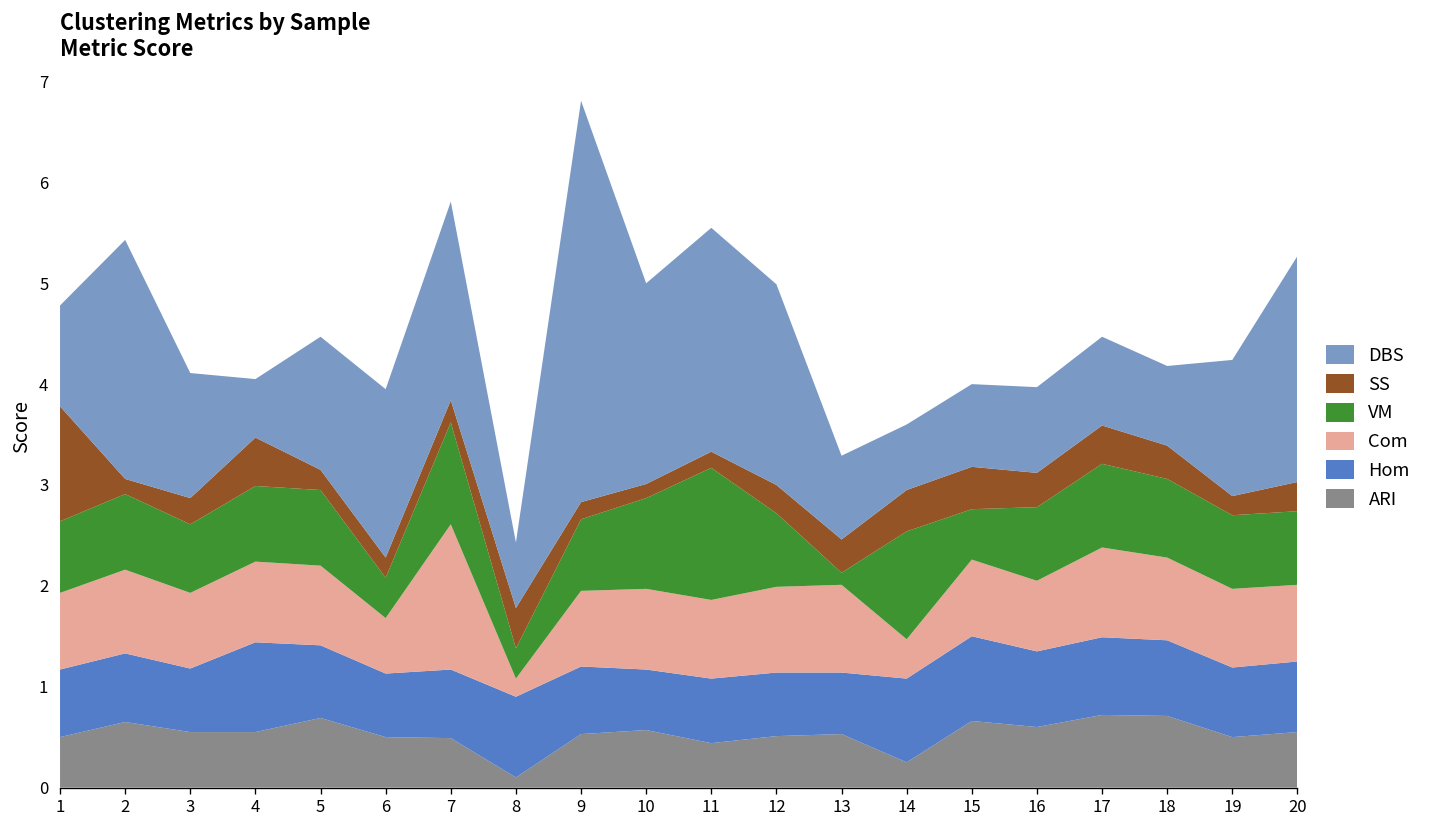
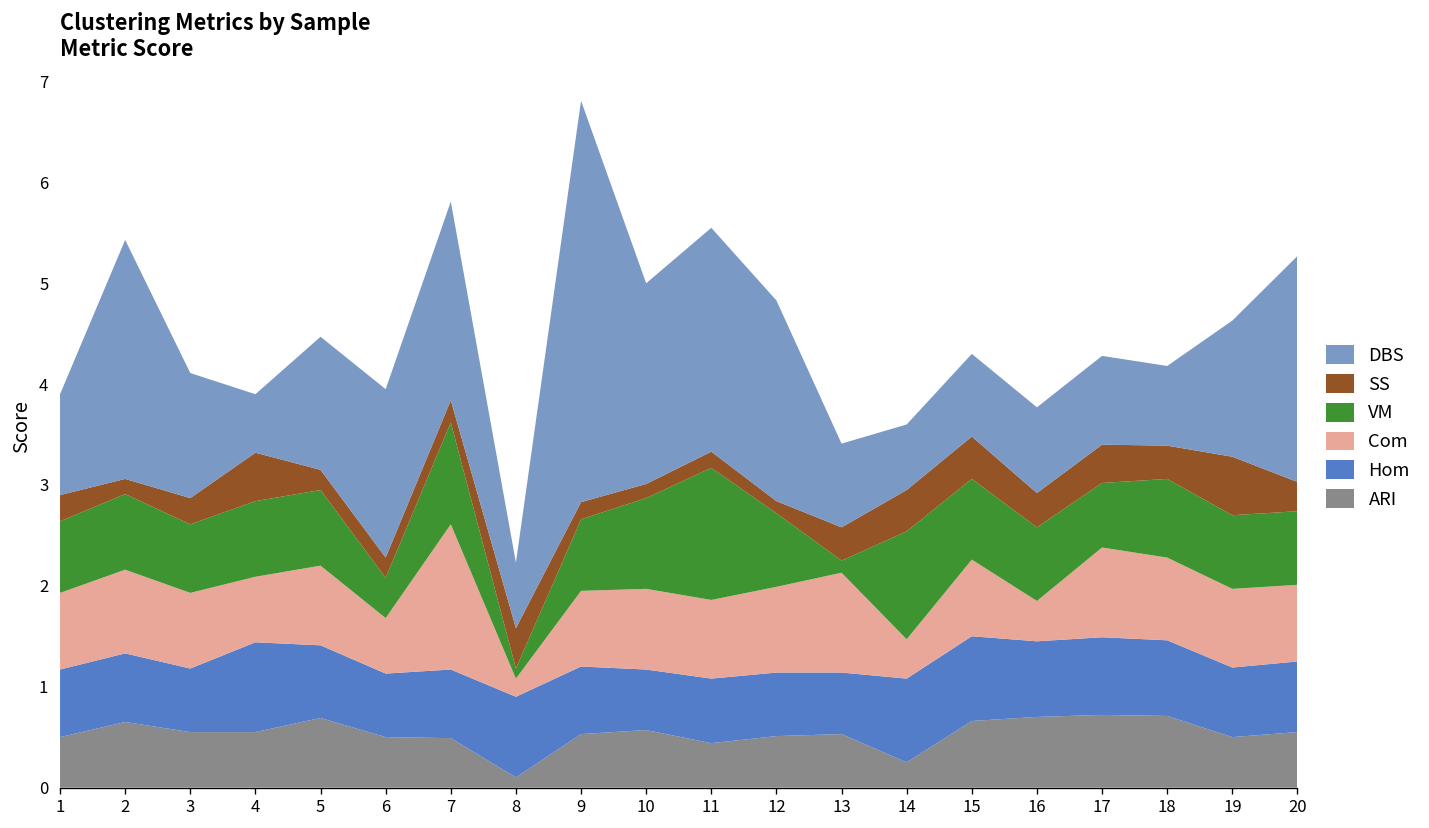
SS, 1: 1.1 -> 0.3
Com, 4: 0.8 -> 0.6
VM, 8: 0.3 -> 0.1
SS, 12: 0.3 -> 0.1
Com, 13: 0.9 -> 1.0
VM, 15: 0.5 -> 0.8
ARI, 16: 0.6 -> 0.7
Com, 16: 0.7 -> 0.4
VM, 17: 0.8 -> 0.6
SS, 19: 0.2 -> 0.6
